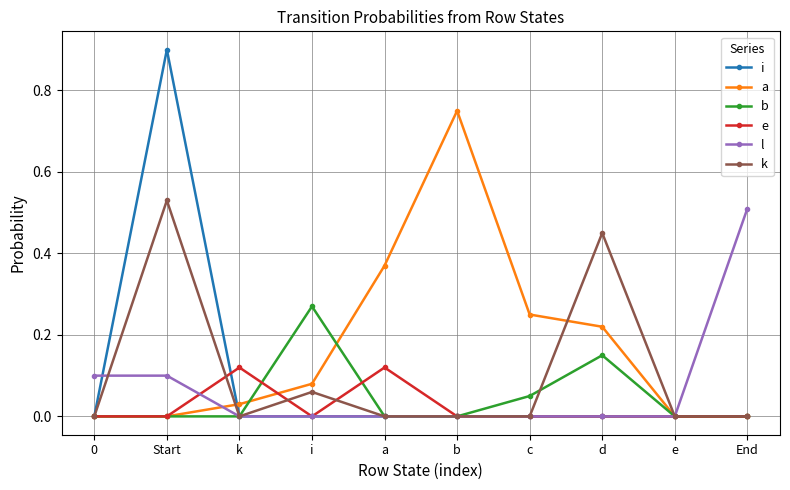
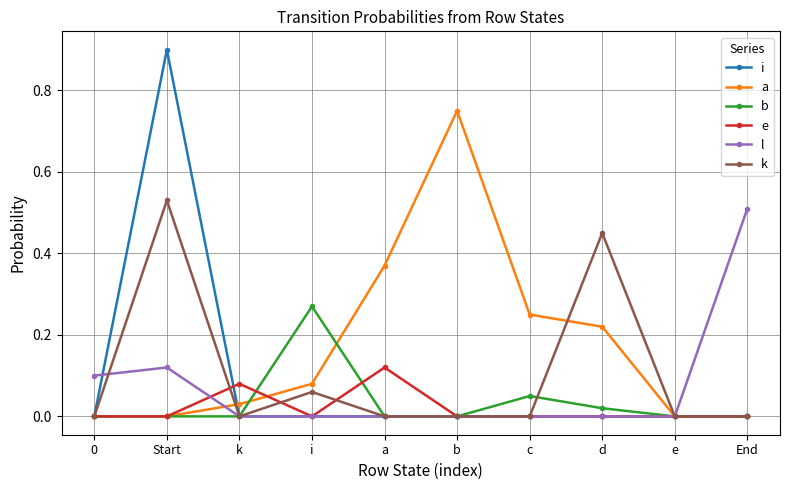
l, Start: 0.10 -> 0.12
e, k: 0.12 -> 0.08
b, d: 0.15 -> 0.02
